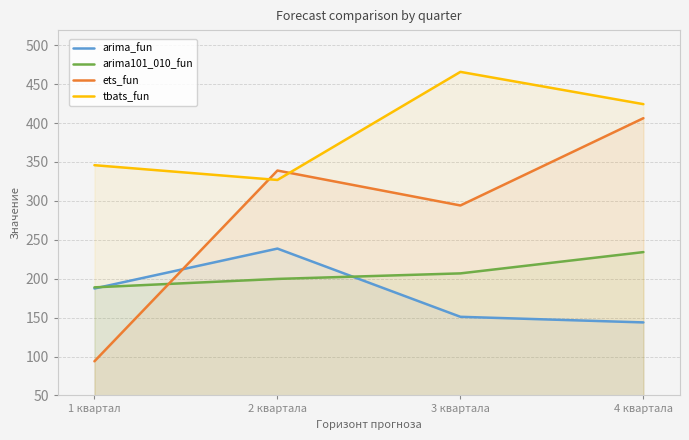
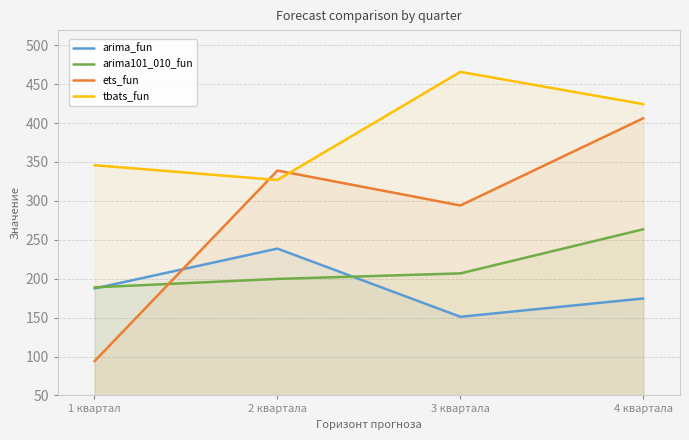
arima_fun, 4 квартала: 140 -> 170
arima101_010_fun, 4 квартала: 230 -> 260
